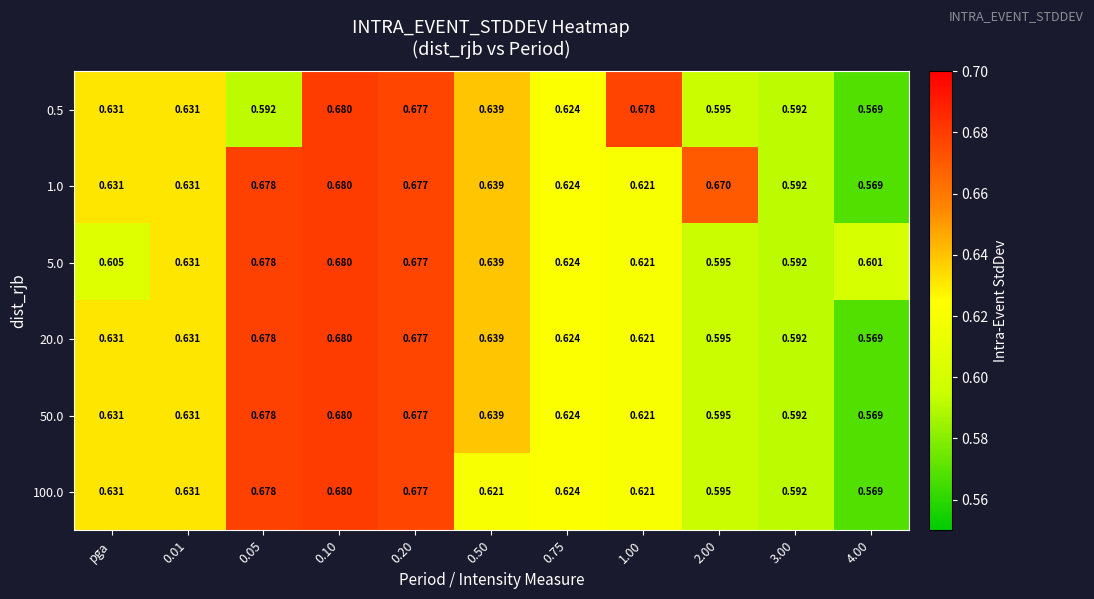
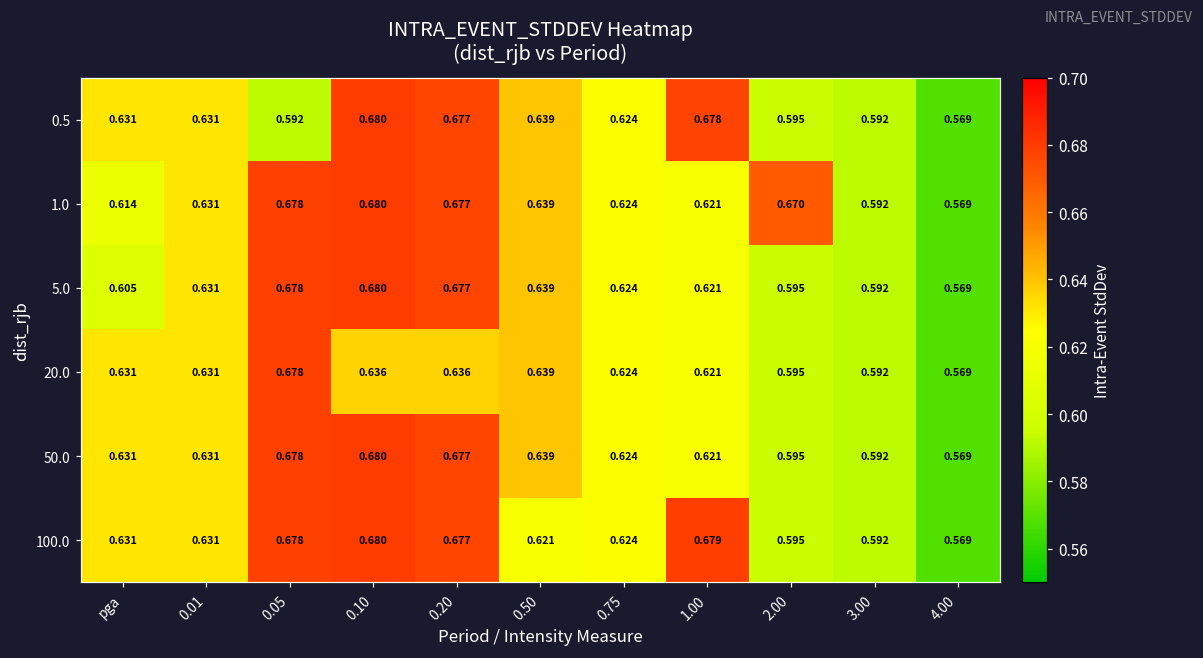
1.0, pga: 0.631 -> 0.614
5.0, 4.00: 0.601 -> 0.569
20.0, 0.10: 0.680 -> 0.636
20.0, 0.20: 0.677 -> 0.636
100.0, 1.00: 0.621 -> 0.679
